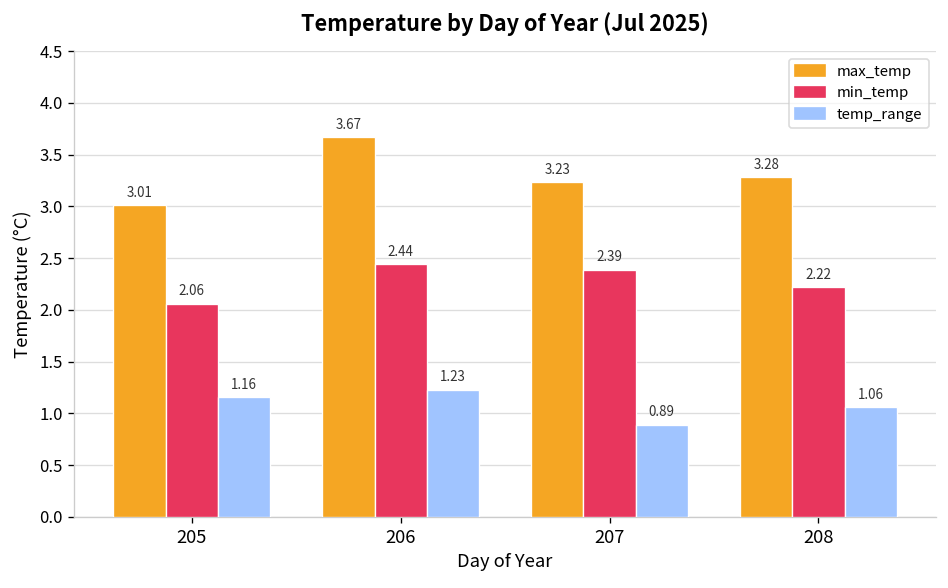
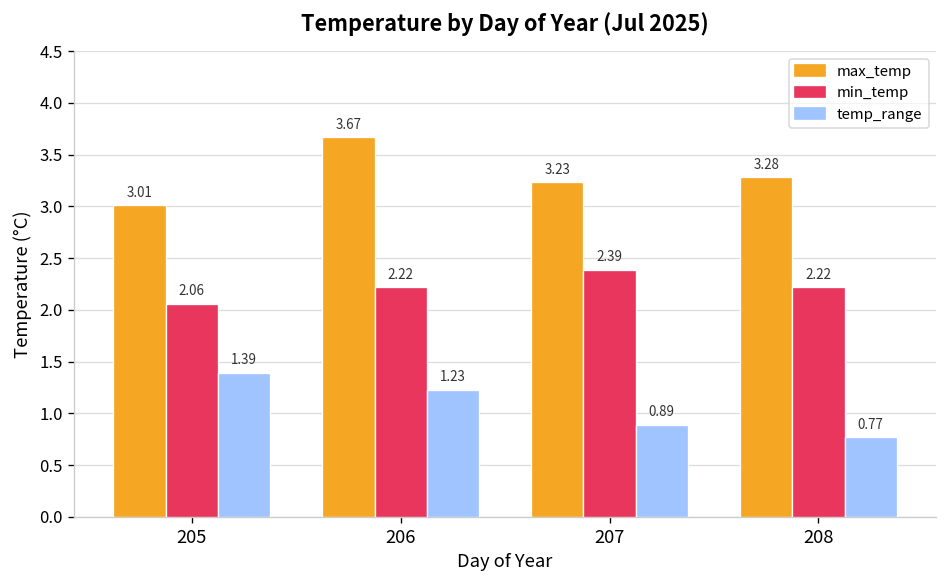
temp_range, 205: 1.16 -> 1.39
min_temp, 206: 2.44 -> 2.22
temp_range, 208: 1.06 -> 0.77
